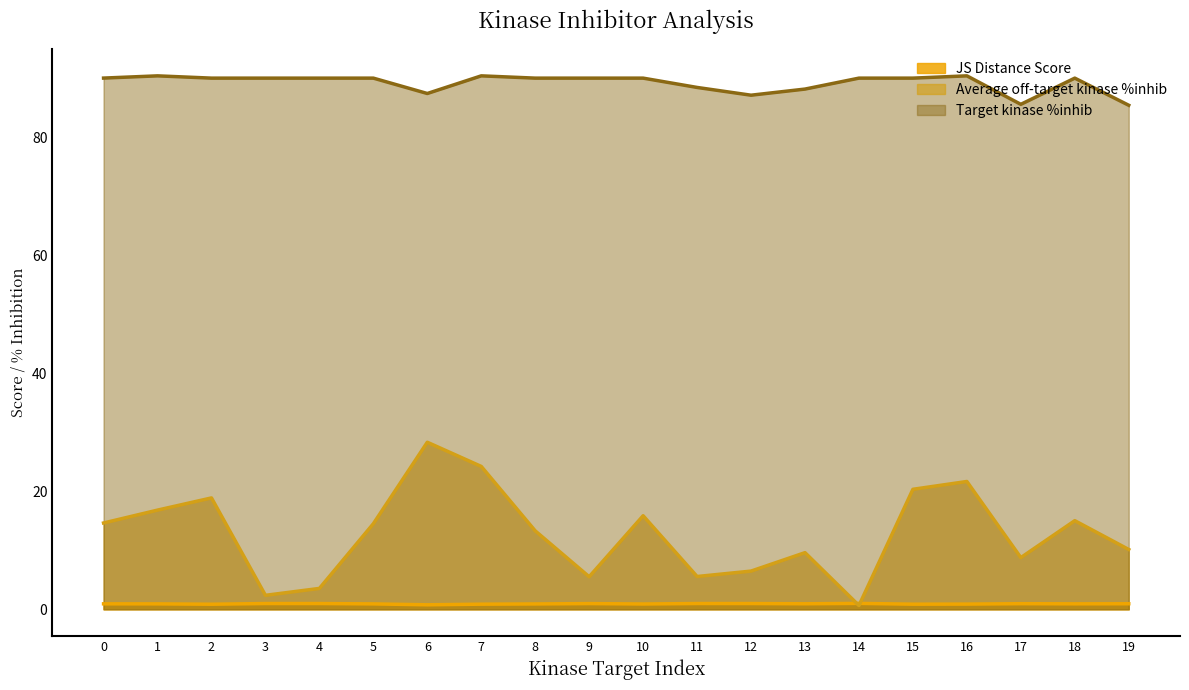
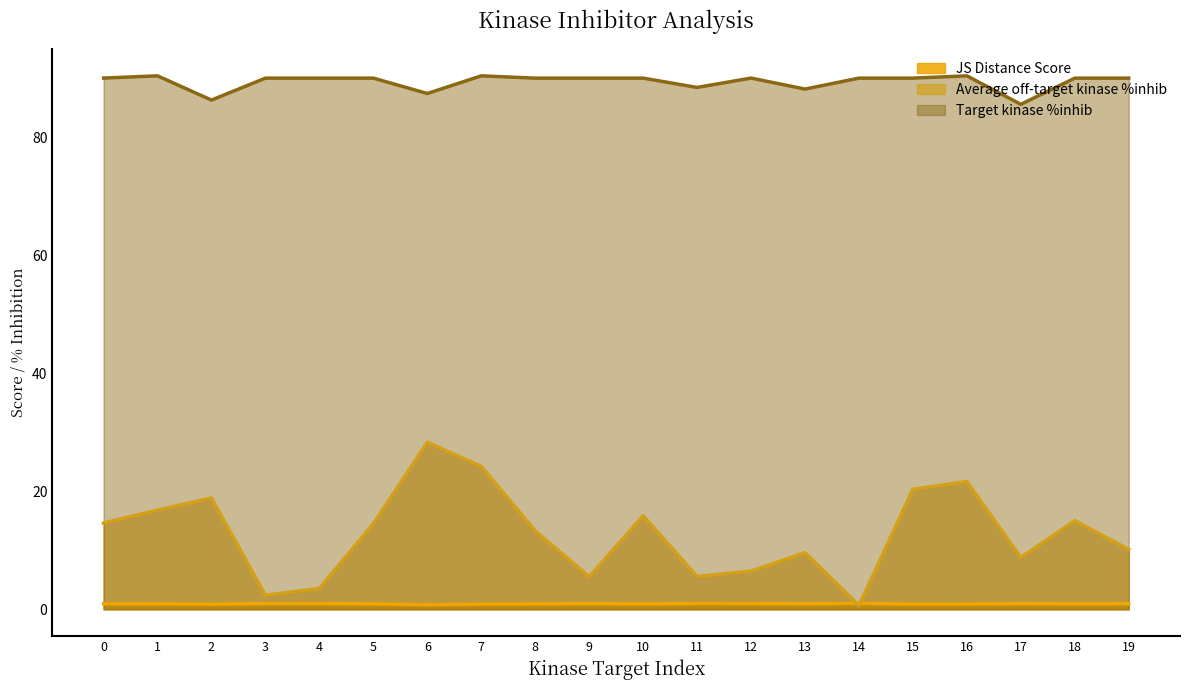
Target kinase %inhib, 2: 90 -> 86
Target kinase %inhib, 12: 87 -> 90
Target kinase %inhib, 19: 86 -> 90
